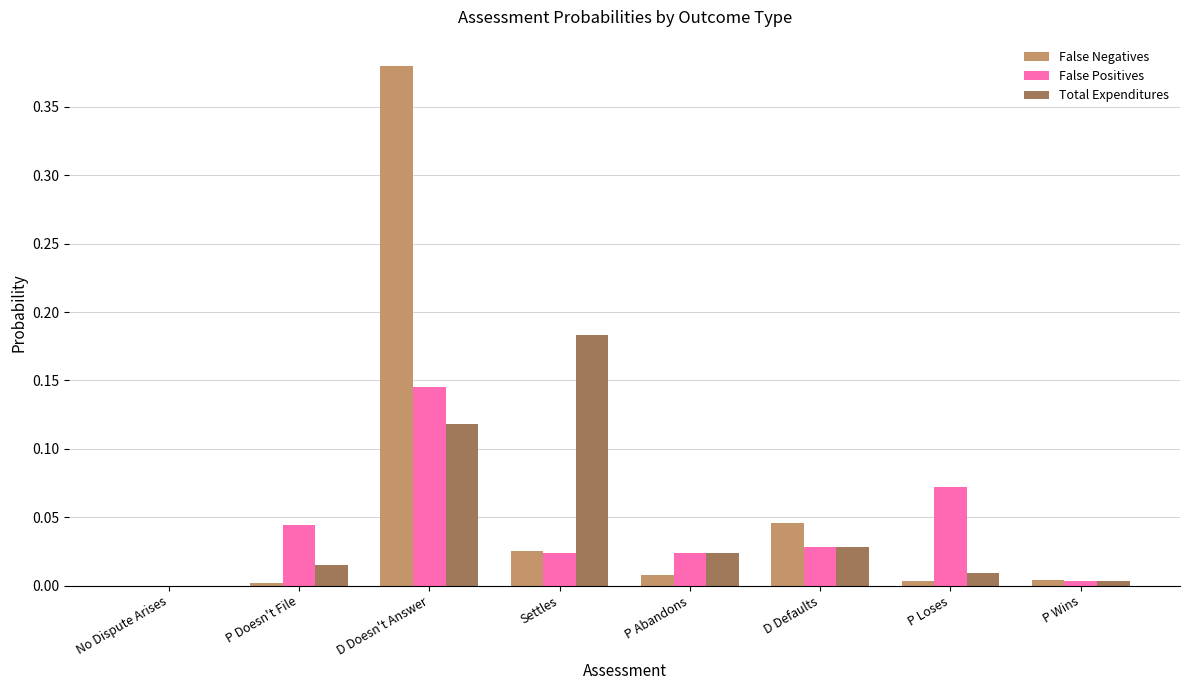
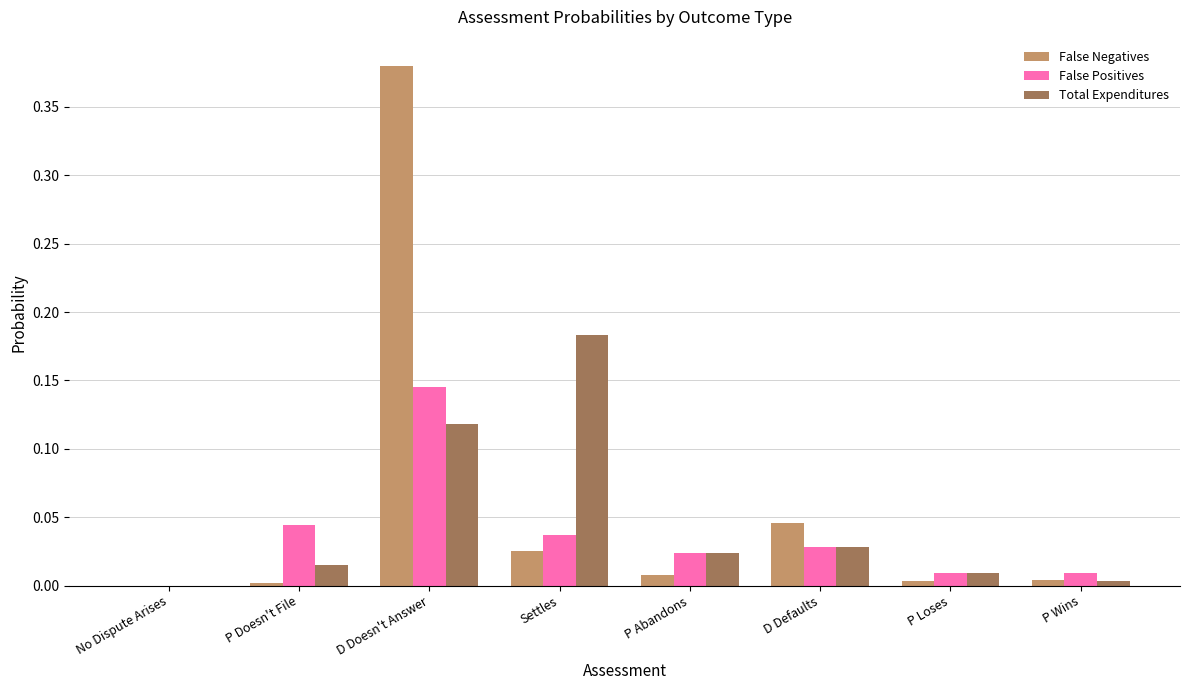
False Positives, Settles: 0.024 -> 0.037
False Positives, P Loses: 0.072 -> 0.009
False Positives, P Wins: 0.003 -> 0.009
